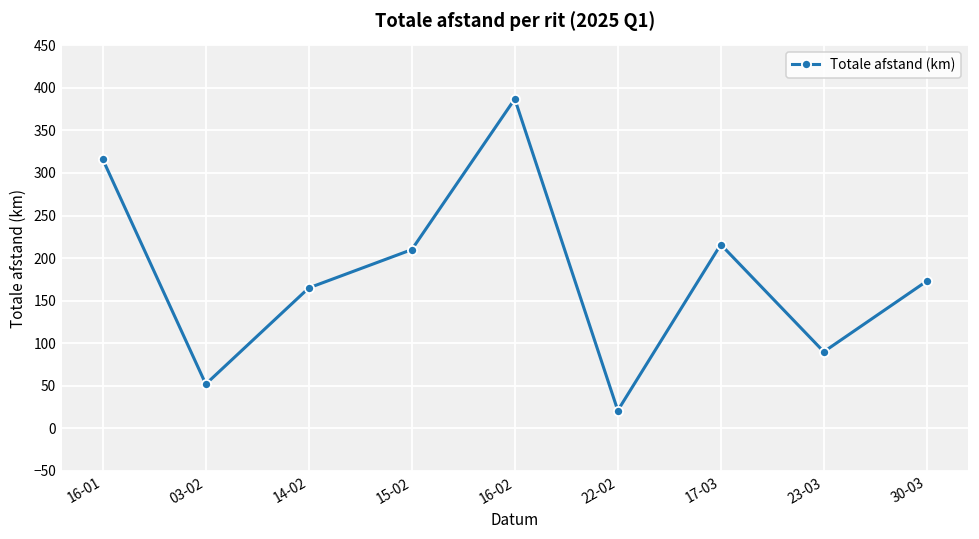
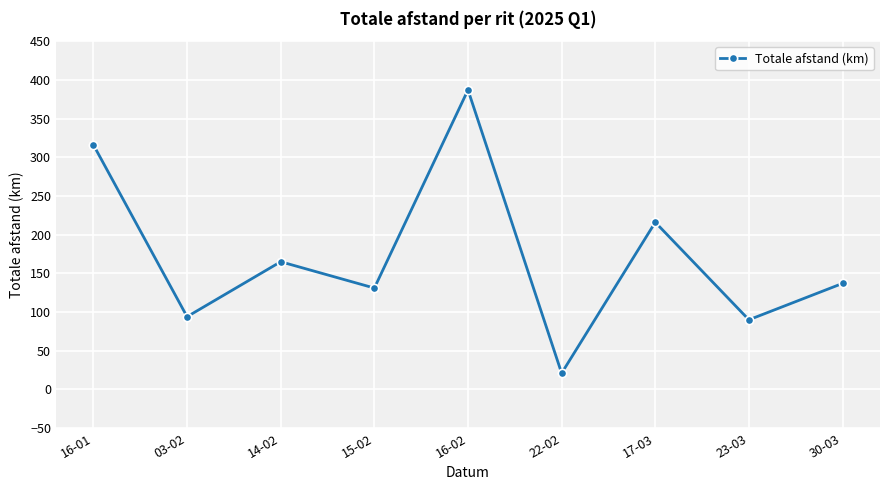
03-02: 50 -> 90
15-02: 210 -> 130
30-03: 170 -> 140
